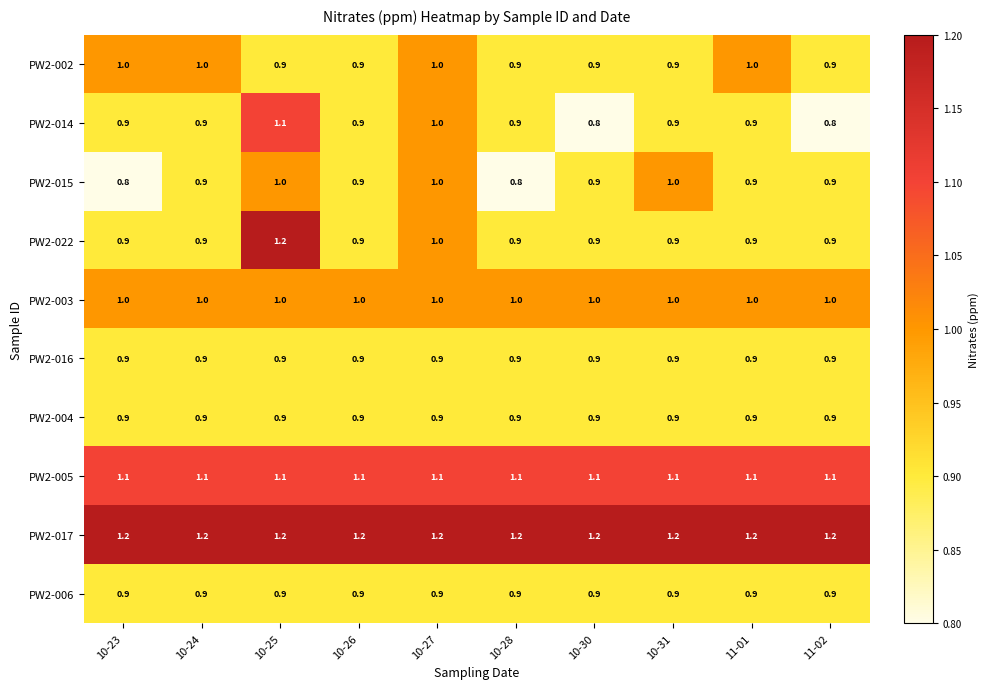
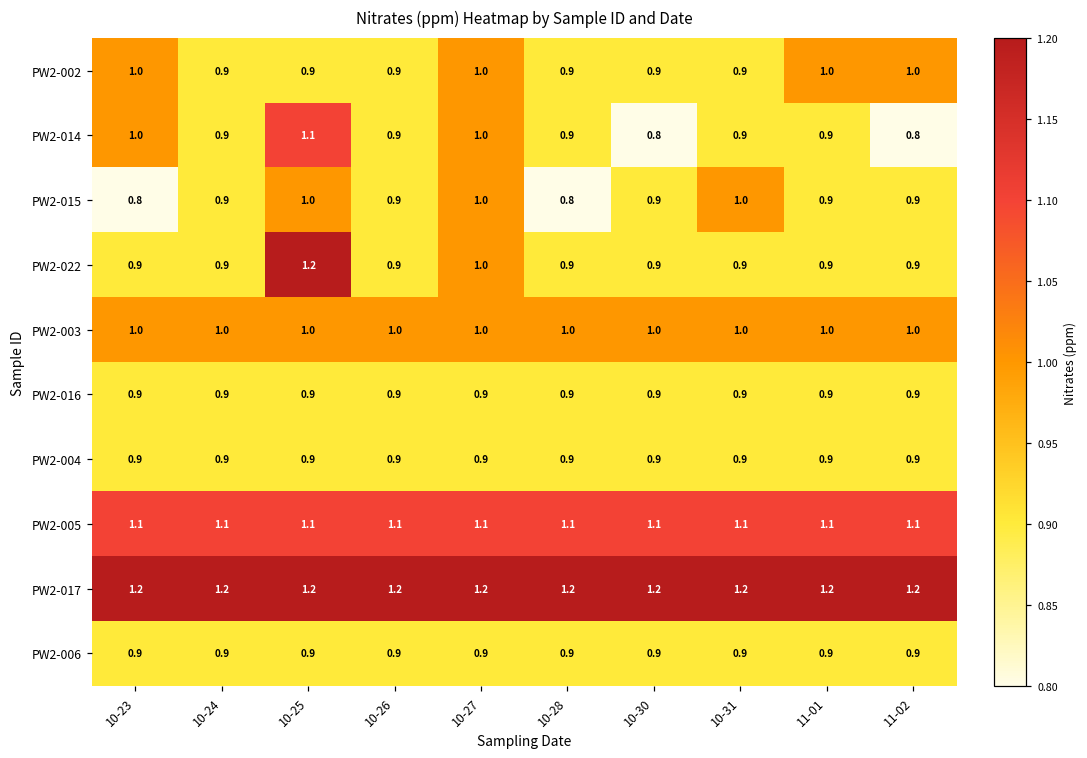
PW2-002, 10-24: 1.0 -> 0.9
PW2-002, 11-02: 0.9 -> 1.0
PW2-014, 10-23: 0.9 -> 1.0
